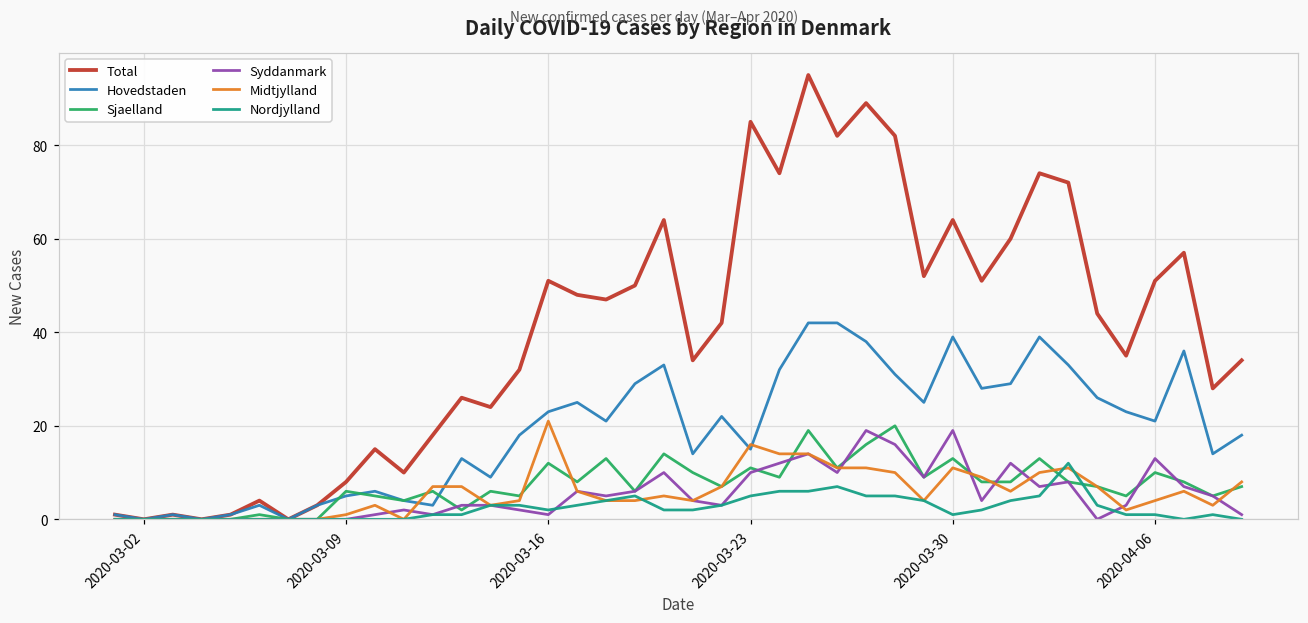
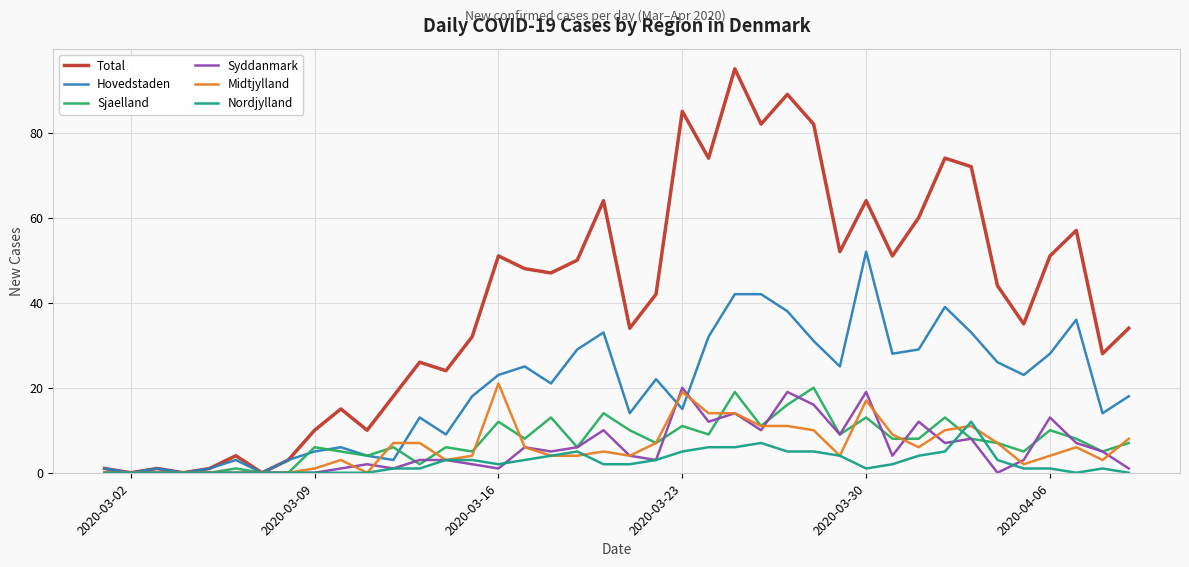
Total, 2020-03-09: 8 -> 10
Syddanmark, 2020-03-23: 10 -> 20
Midtjylland, 2020-03-23: 16 -> 19
Hovedstaden, 2020-03-30: 39 -> 52
Midtjylland, 2020-03-30: 11 -> 17
Hovedstaden, 2020-04-06: 21 -> 28
